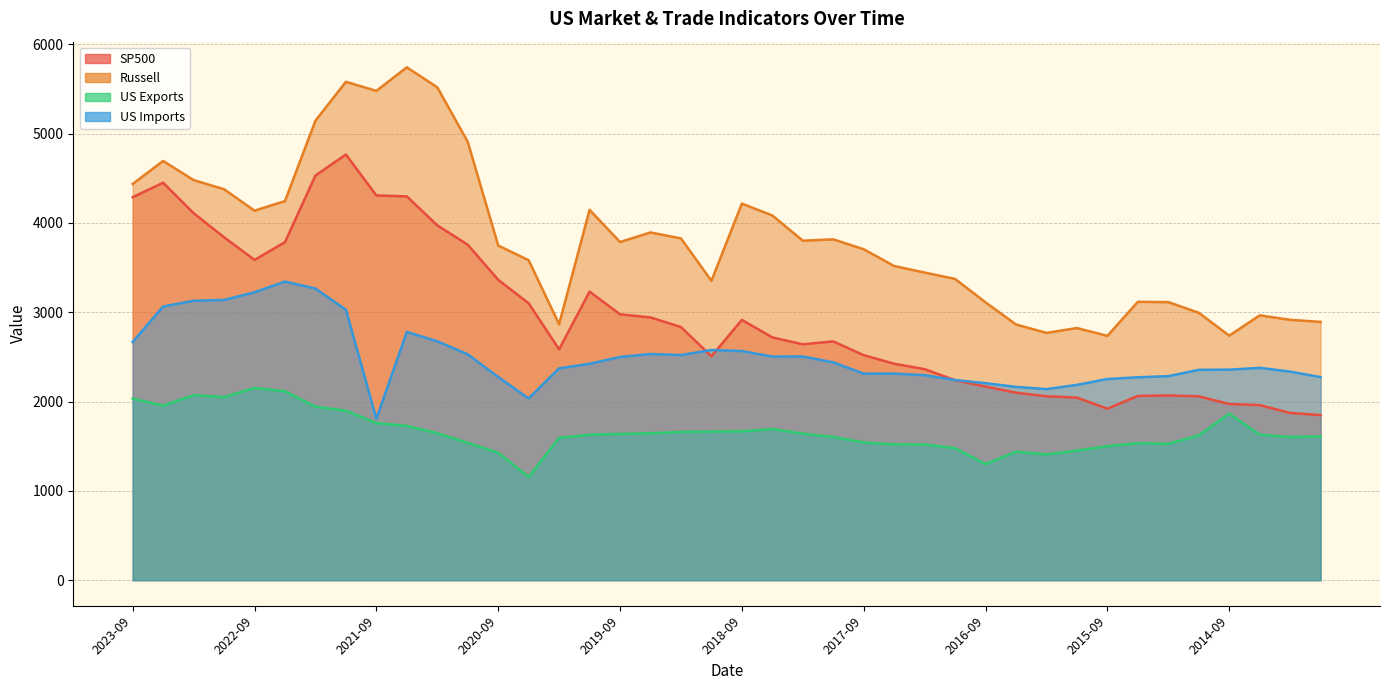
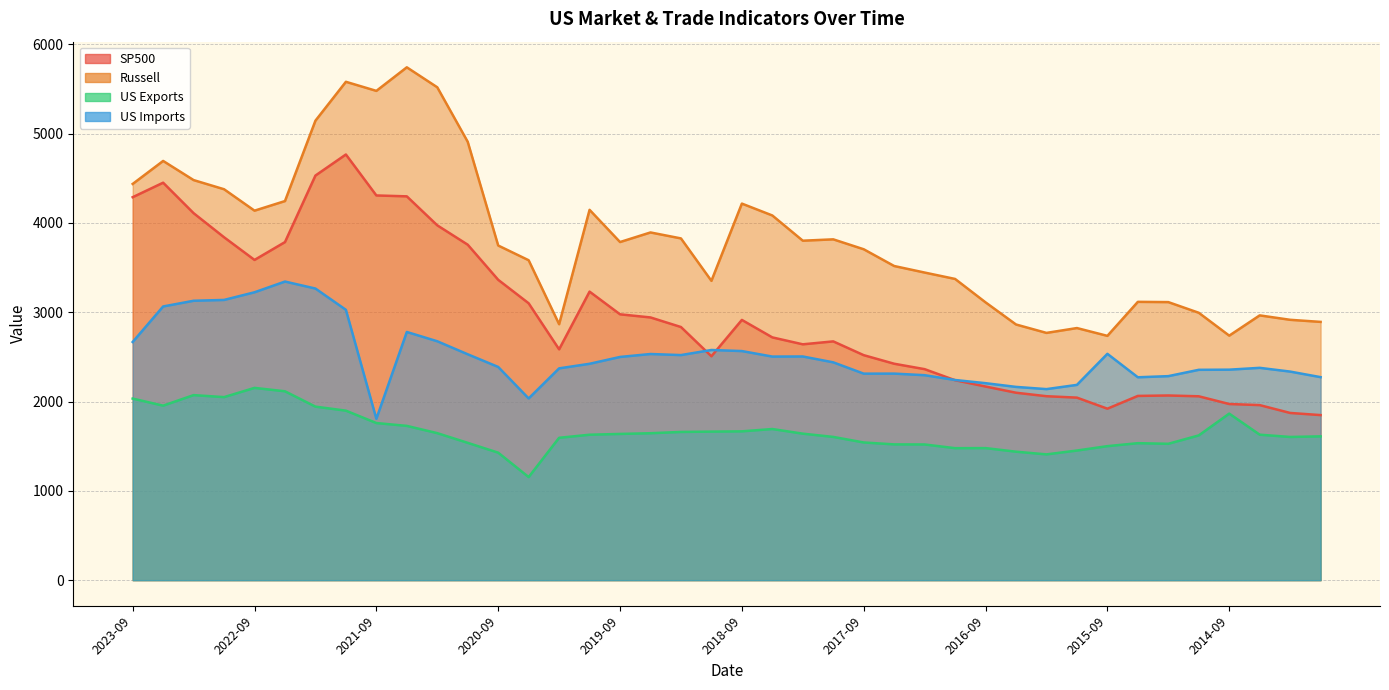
US Imports, 2020-09: 2300 -> 2400
US Exports, 2016-09: 1300 -> 1500
US Imports, 2015-09: 2300 -> 2500
